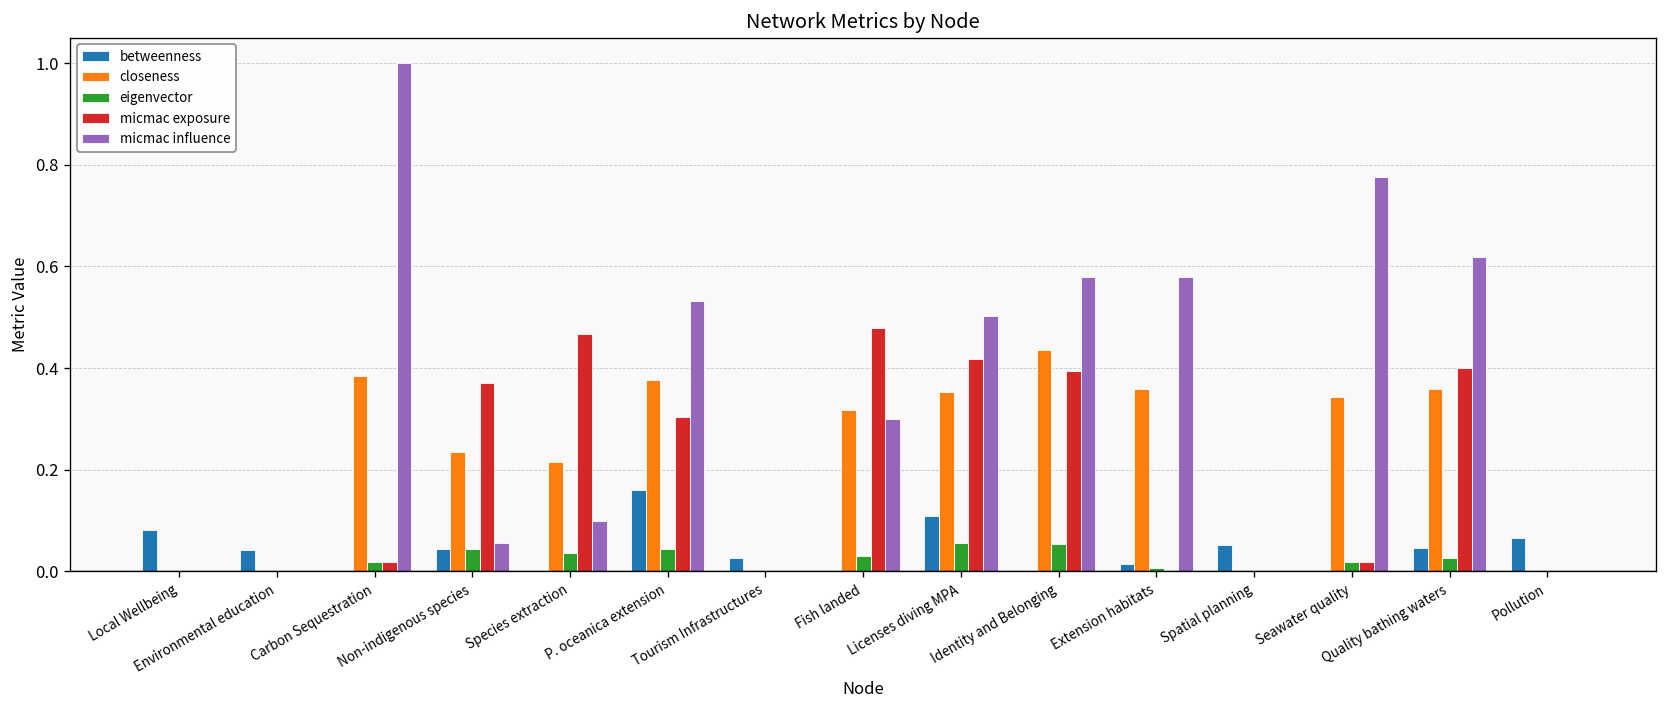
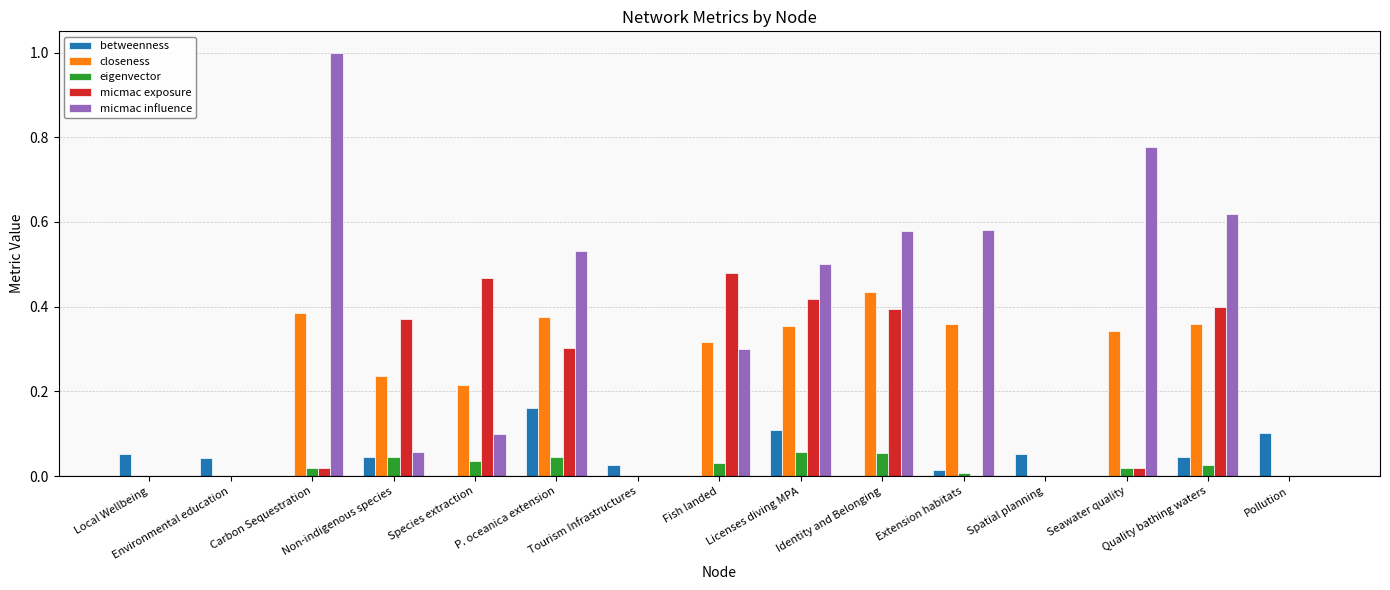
betweenness, Local Wellbeing: 0.08 -> 0.05
betweenness, Pollution: 0.06 -> 0.10
